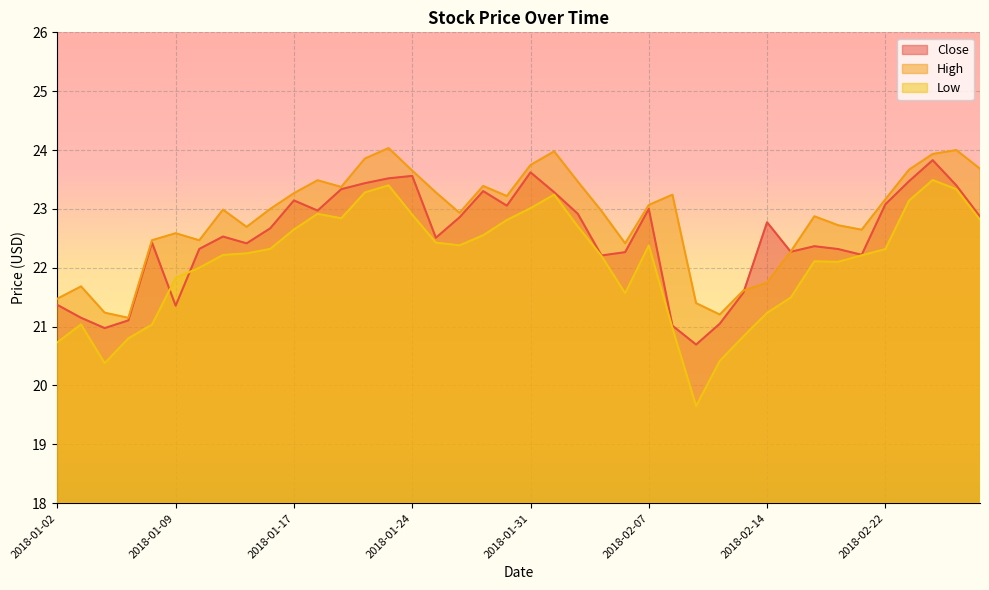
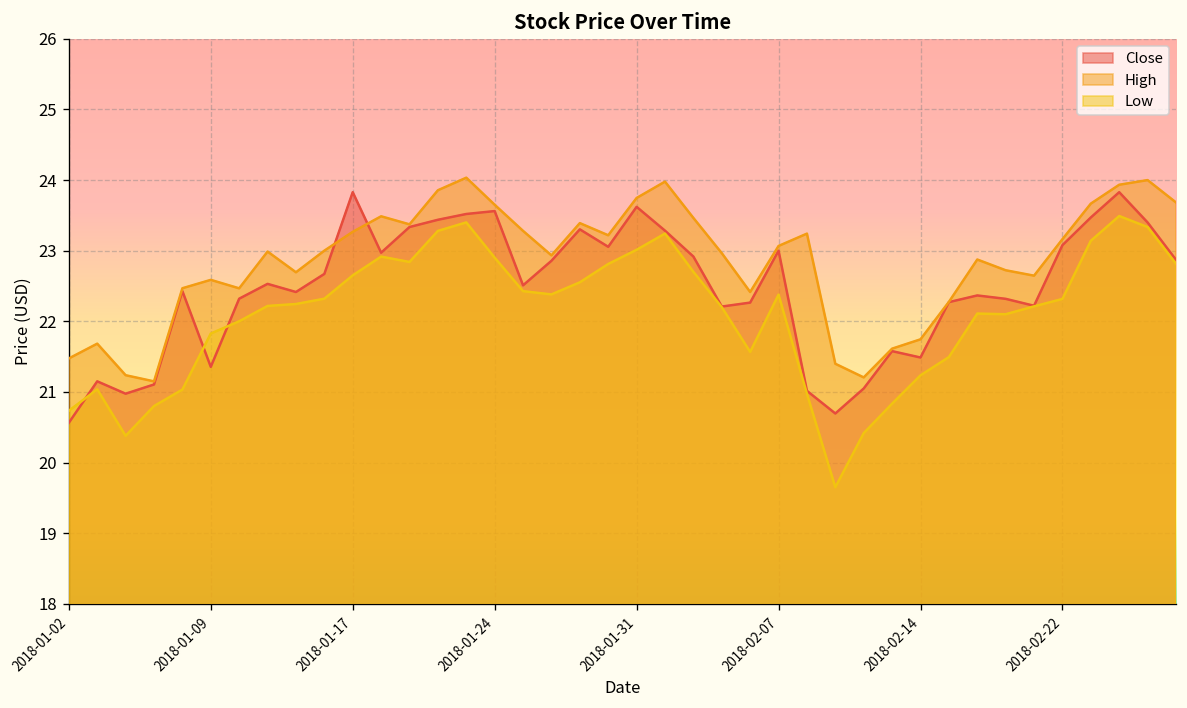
Close, 2018-01-02: 21.4 -> 20.6
Close, 2018-01-17: 23.1 -> 23.8
Close, 2018-02-14: 22.8 -> 21.5
